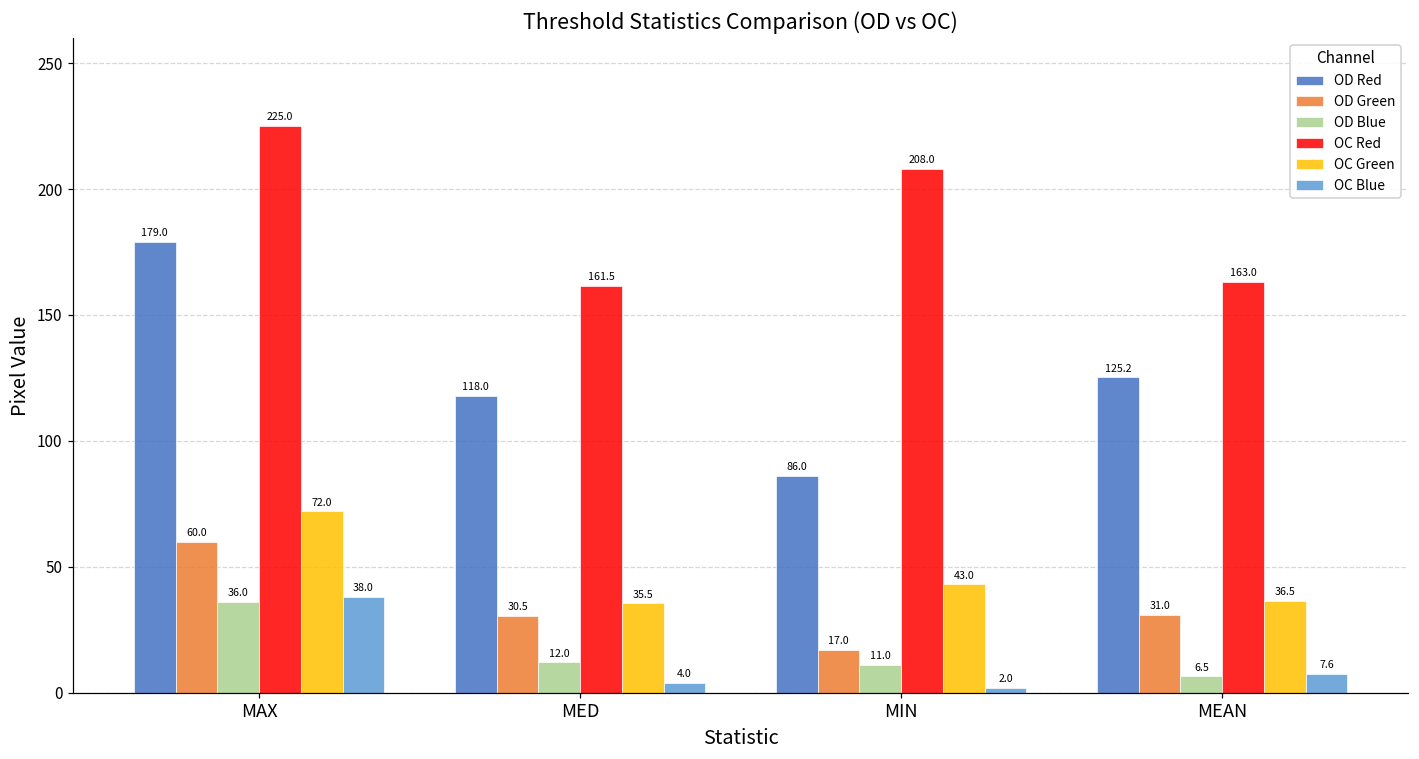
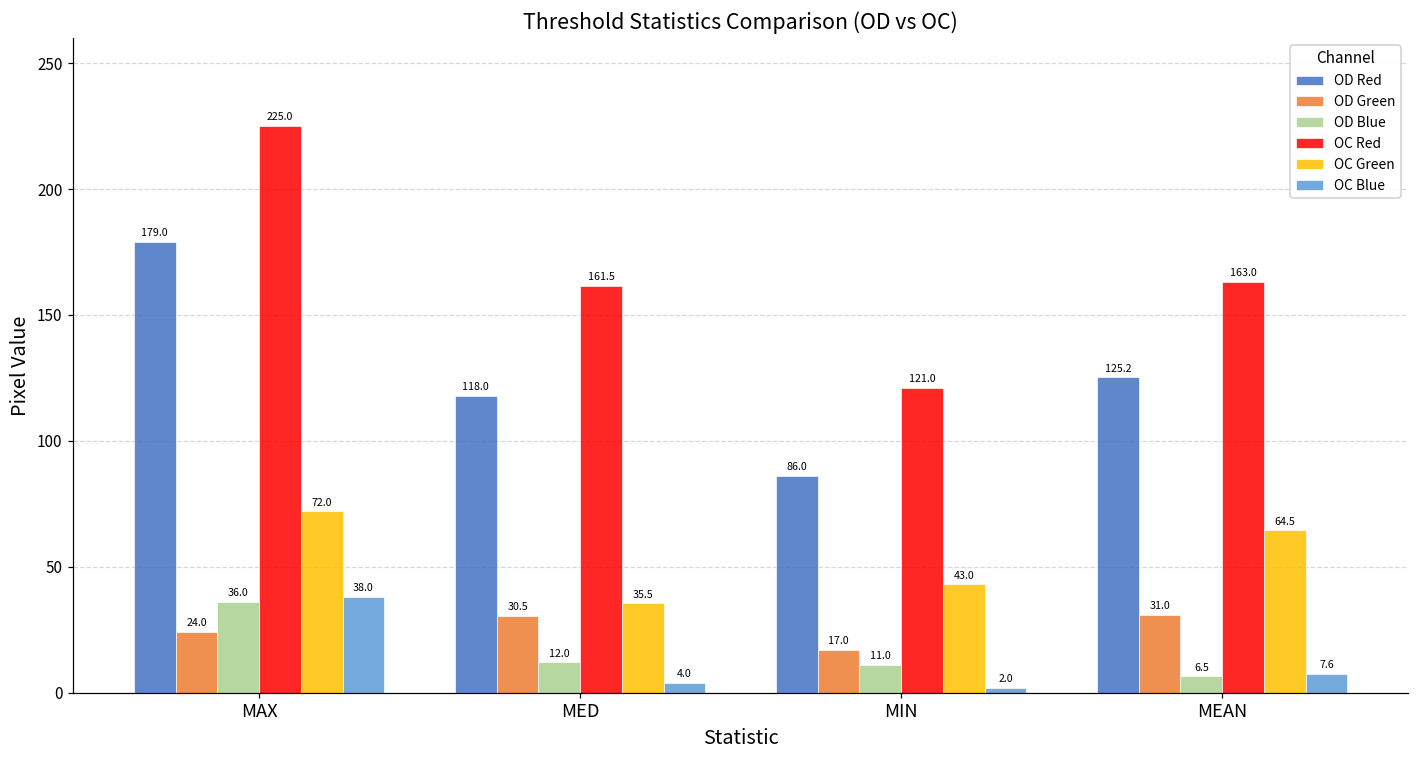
OD Green, MAX: 60.0 -> 24.0
OC Red, MIN: 208.0 -> 121.0
OC Green, MEAN: 36.5 -> 64.5
